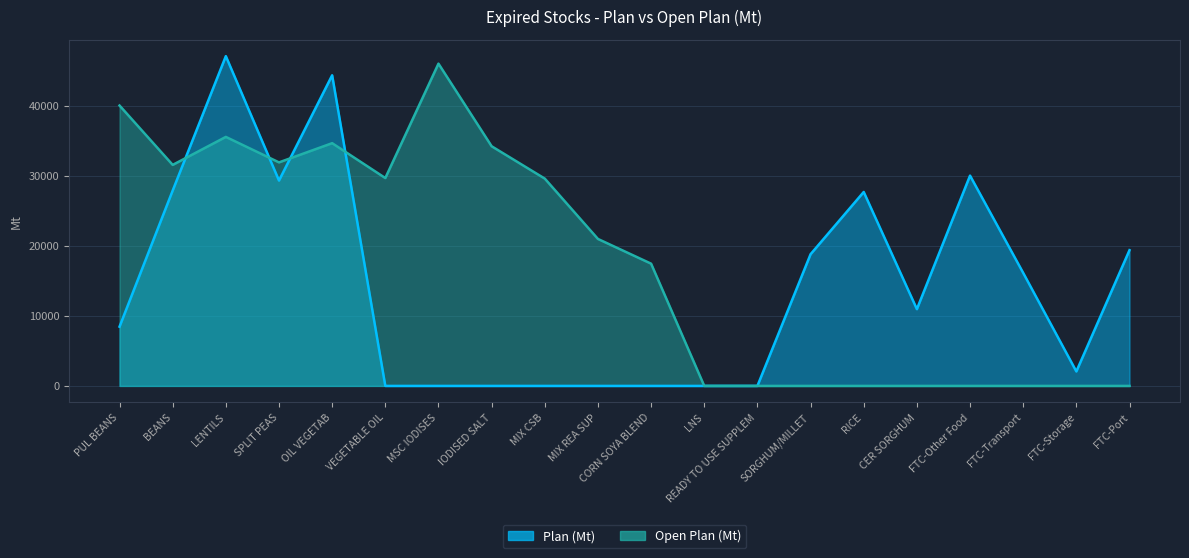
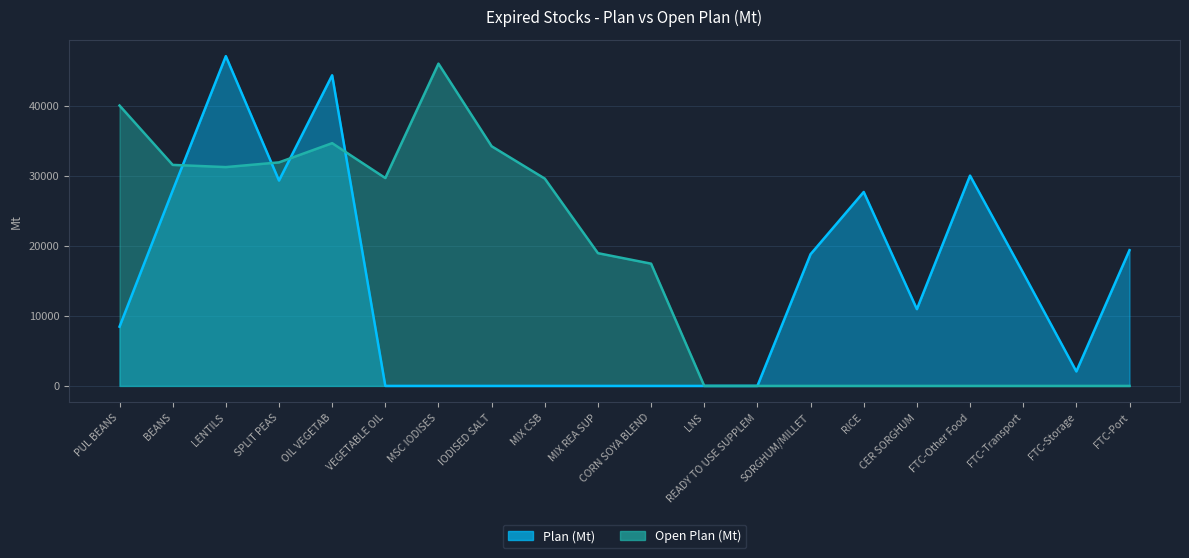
Open Plan (Mt), LENTILS: 36000 -> 31000
Open Plan (Mt), MIX REA SUP: 21000 -> 19000
